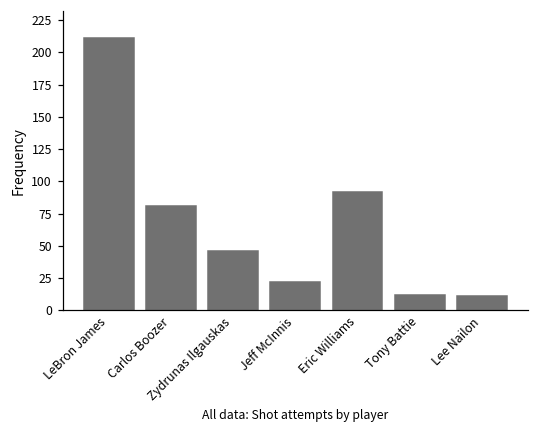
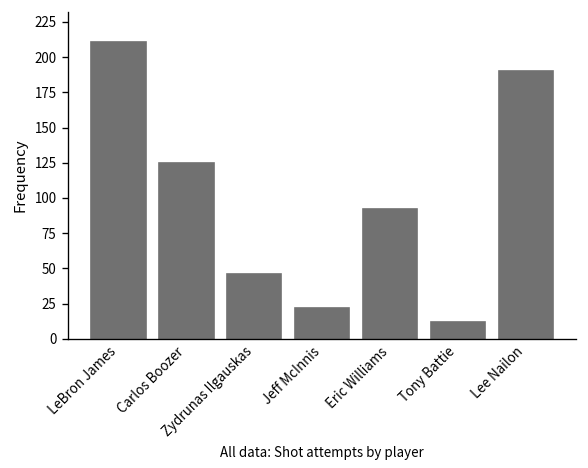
Carlos Boozer: 81 -> 125
Lee Nailon: 11 -> 190
